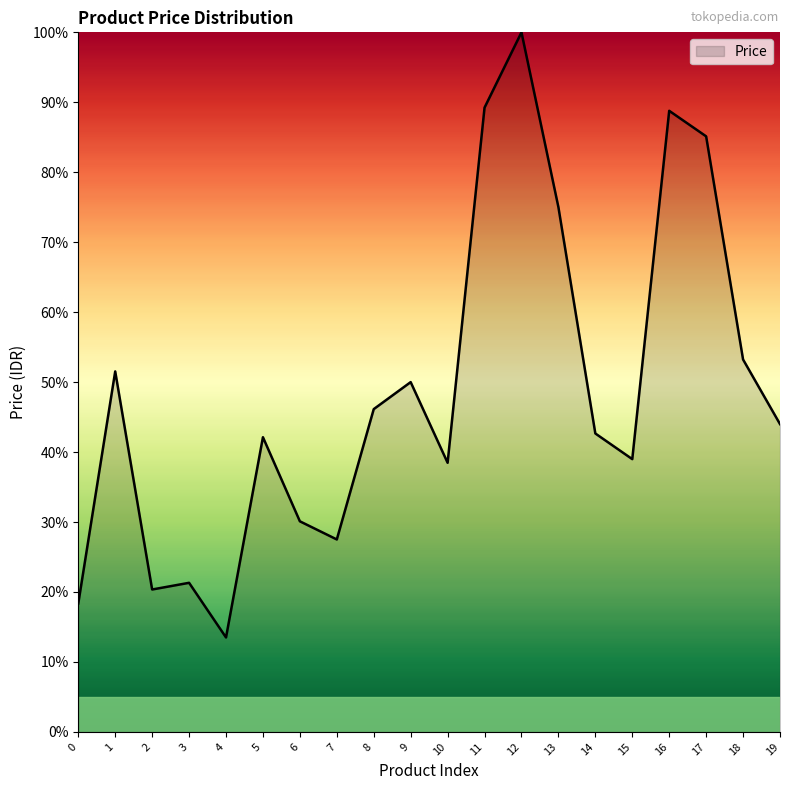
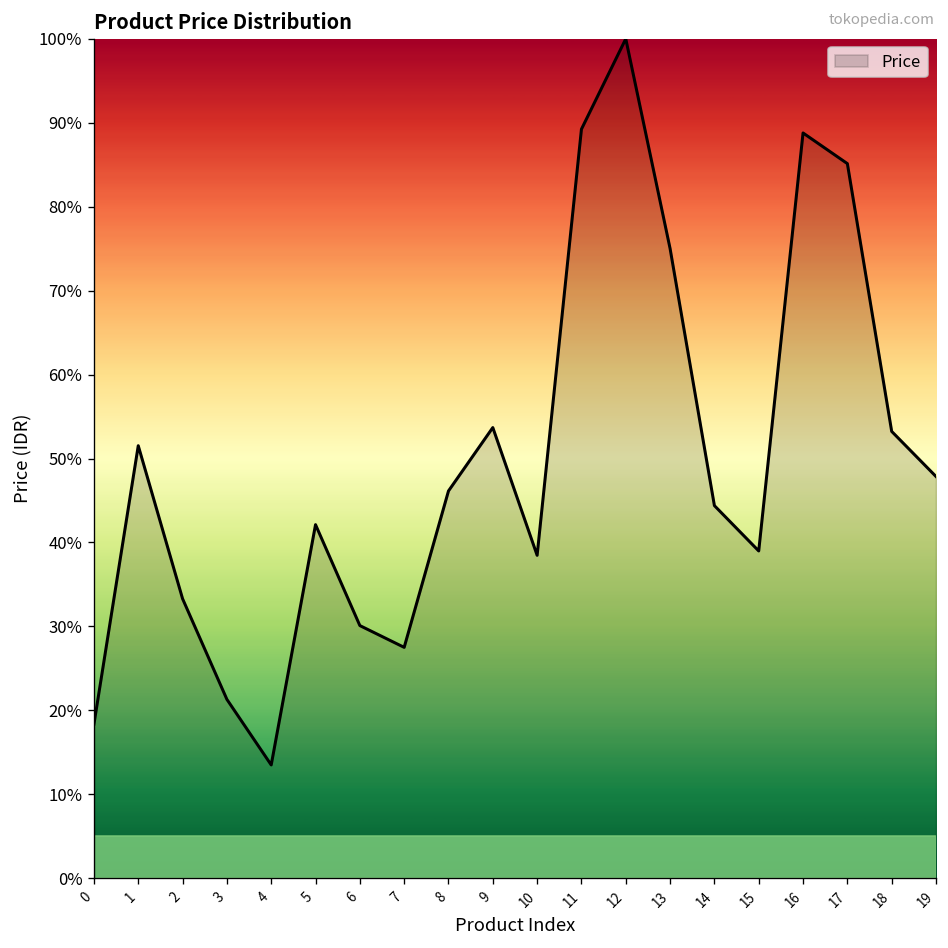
2: 20% -> 33%
9: 50% -> 54%
14: 43% -> 44%
19: 44% -> 48%
